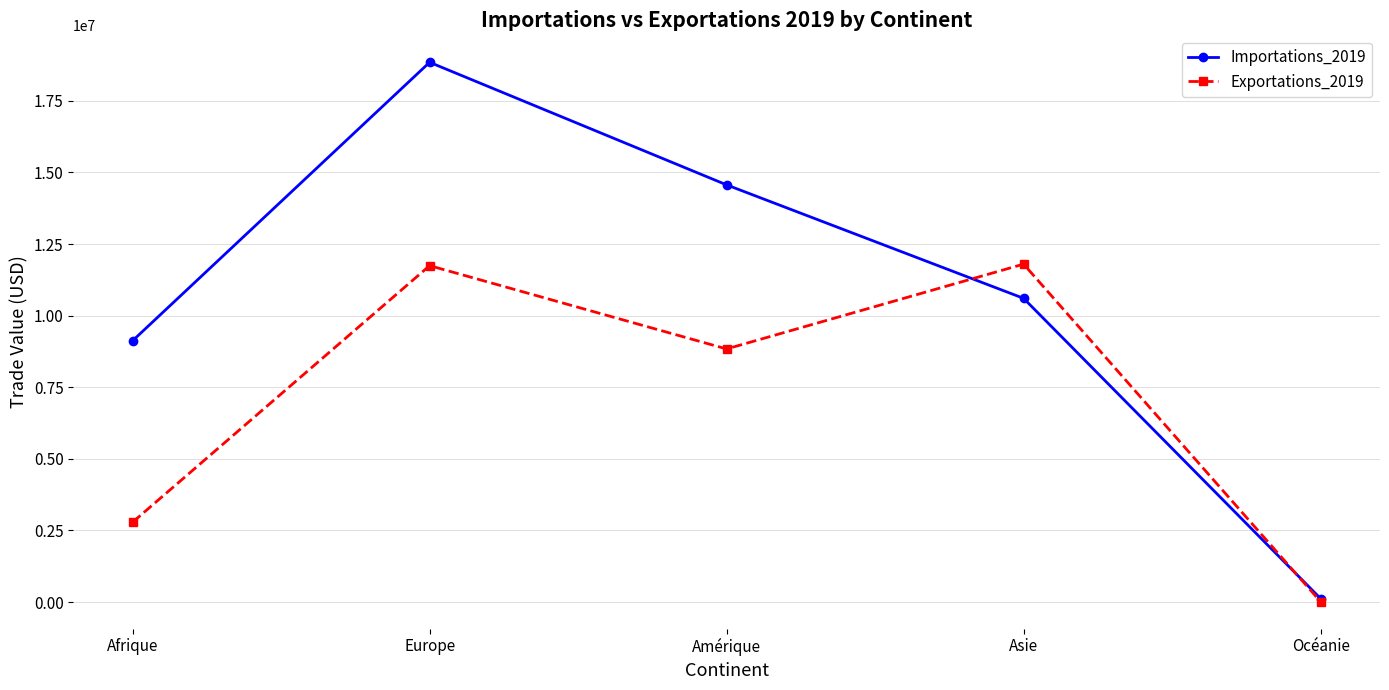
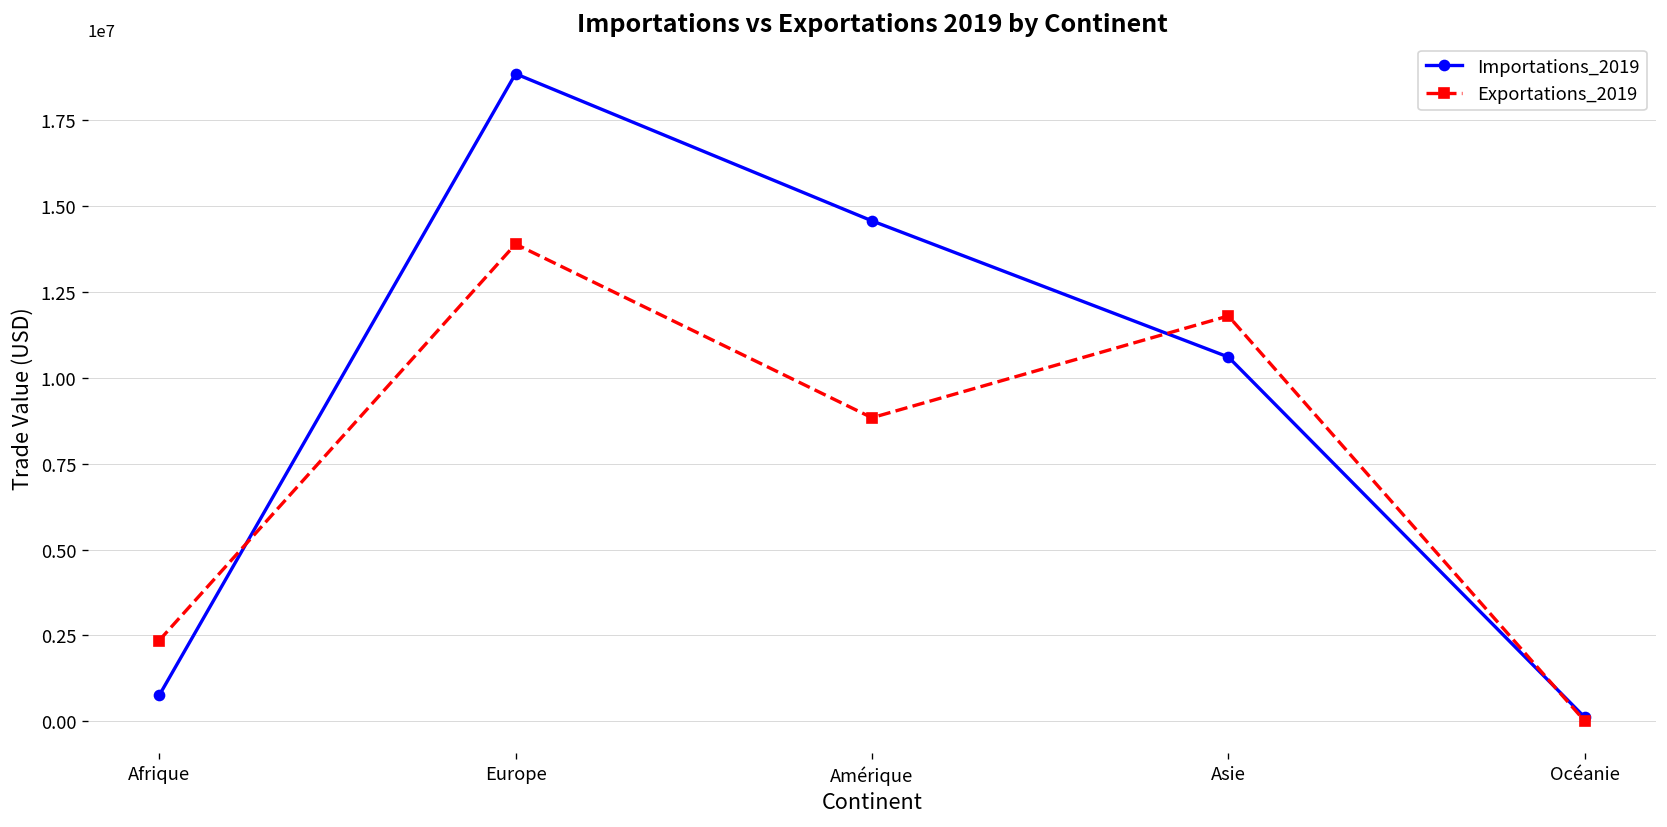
Importations_2019, Afrique: 9100000 -> 800000
Exportations_2019, Afrique: 2800000 -> 2400000
Exportations_2019, Europe: 11700000 -> 13900000
